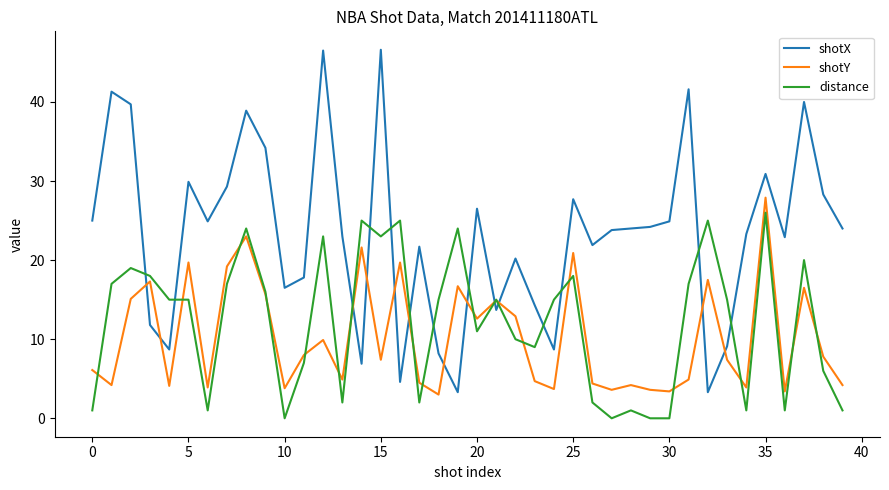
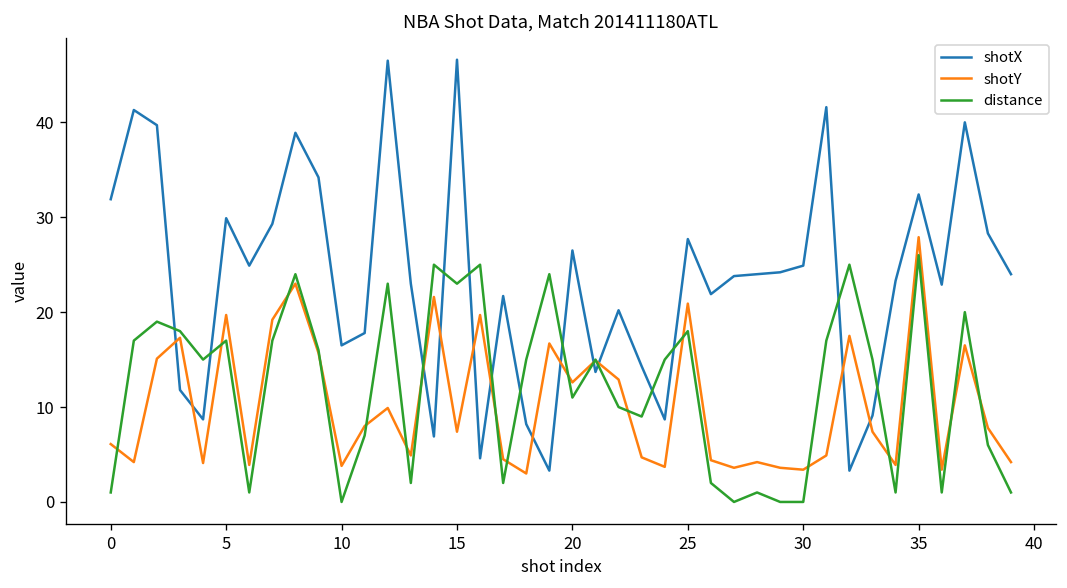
shotX, 0: 25 -> 32
distance, 5: 15 -> 17
shotX, 35: 31 -> 32
